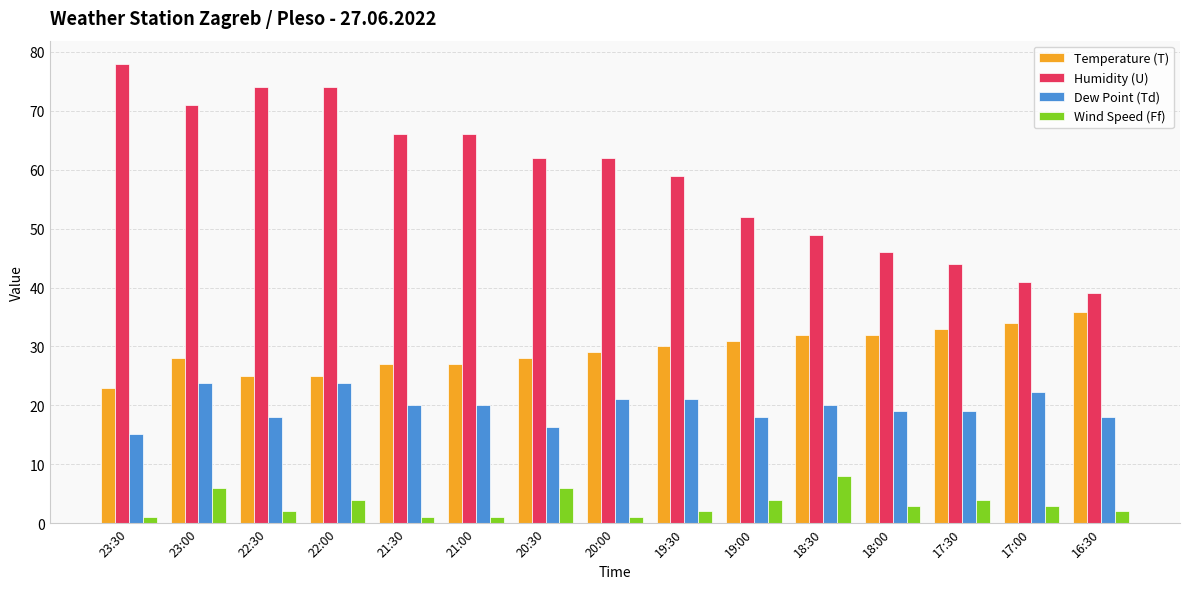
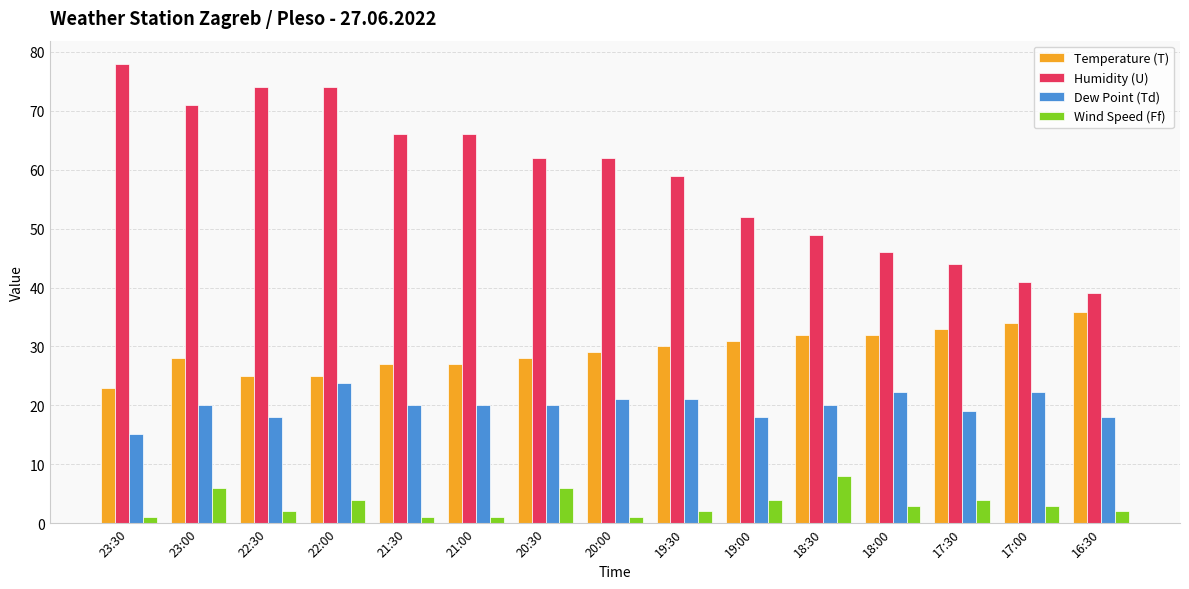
Dew Point (Td), 23:00: 24 -> 20
Dew Point (Td), 20:30: 16 -> 20
Dew Point (Td), 18:00: 19 -> 22
